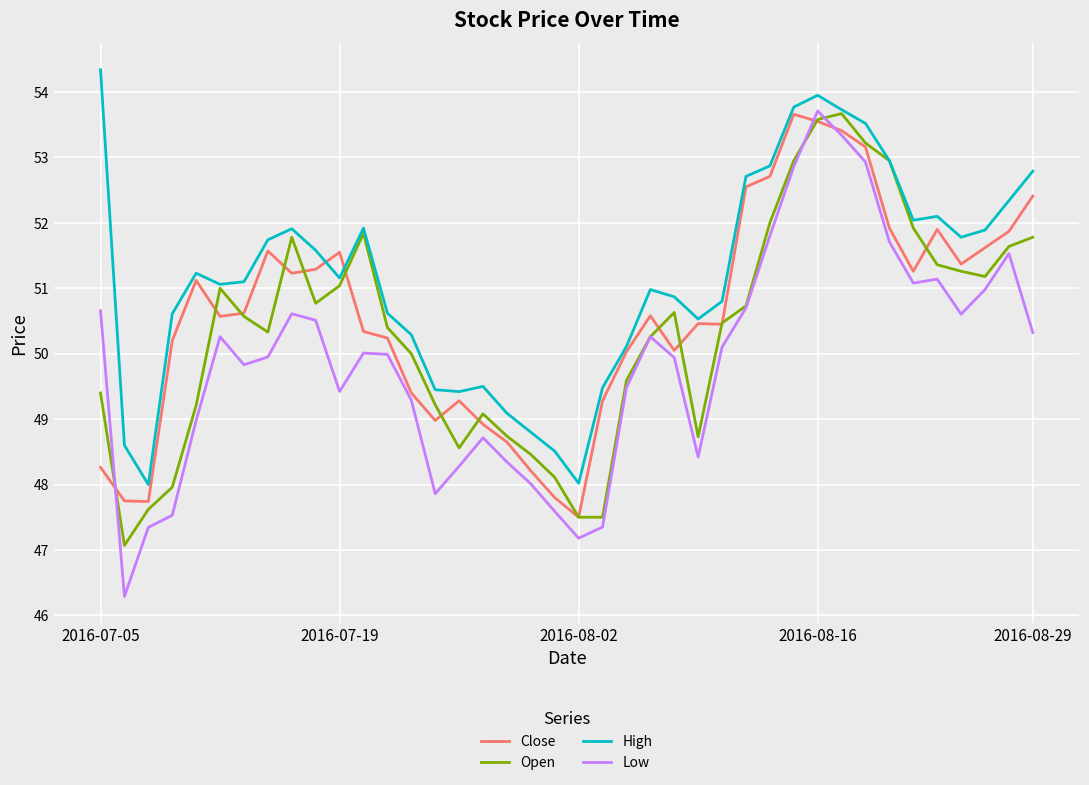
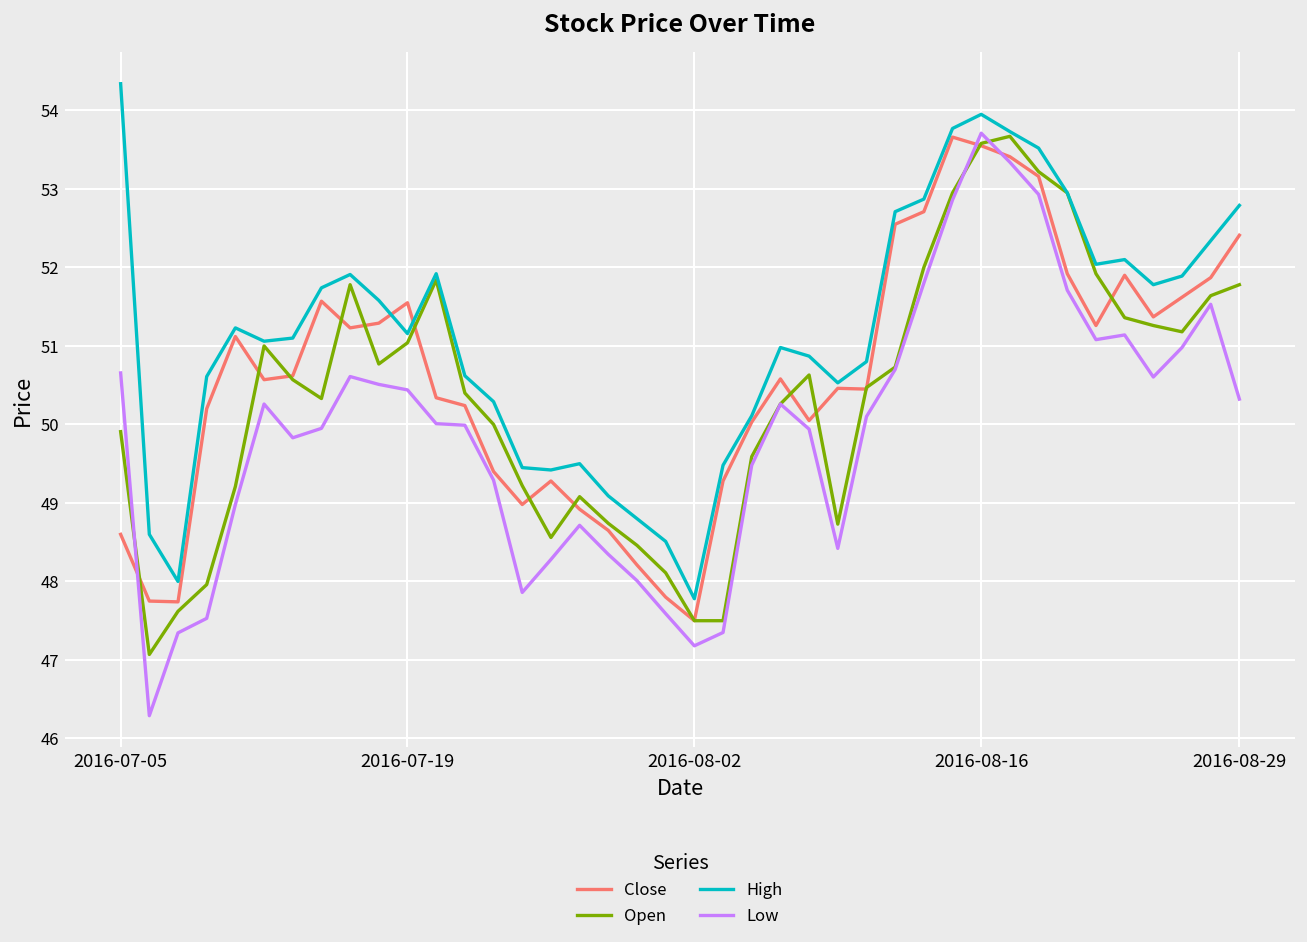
Close, 2016-07-05: 48.3 -> 48.6
Open, 2016-07-05: 49.4 -> 49.9
Low, 2016-07-19: 49.4 -> 50.4
High, 2016-08-02: 48.0 -> 47.8
